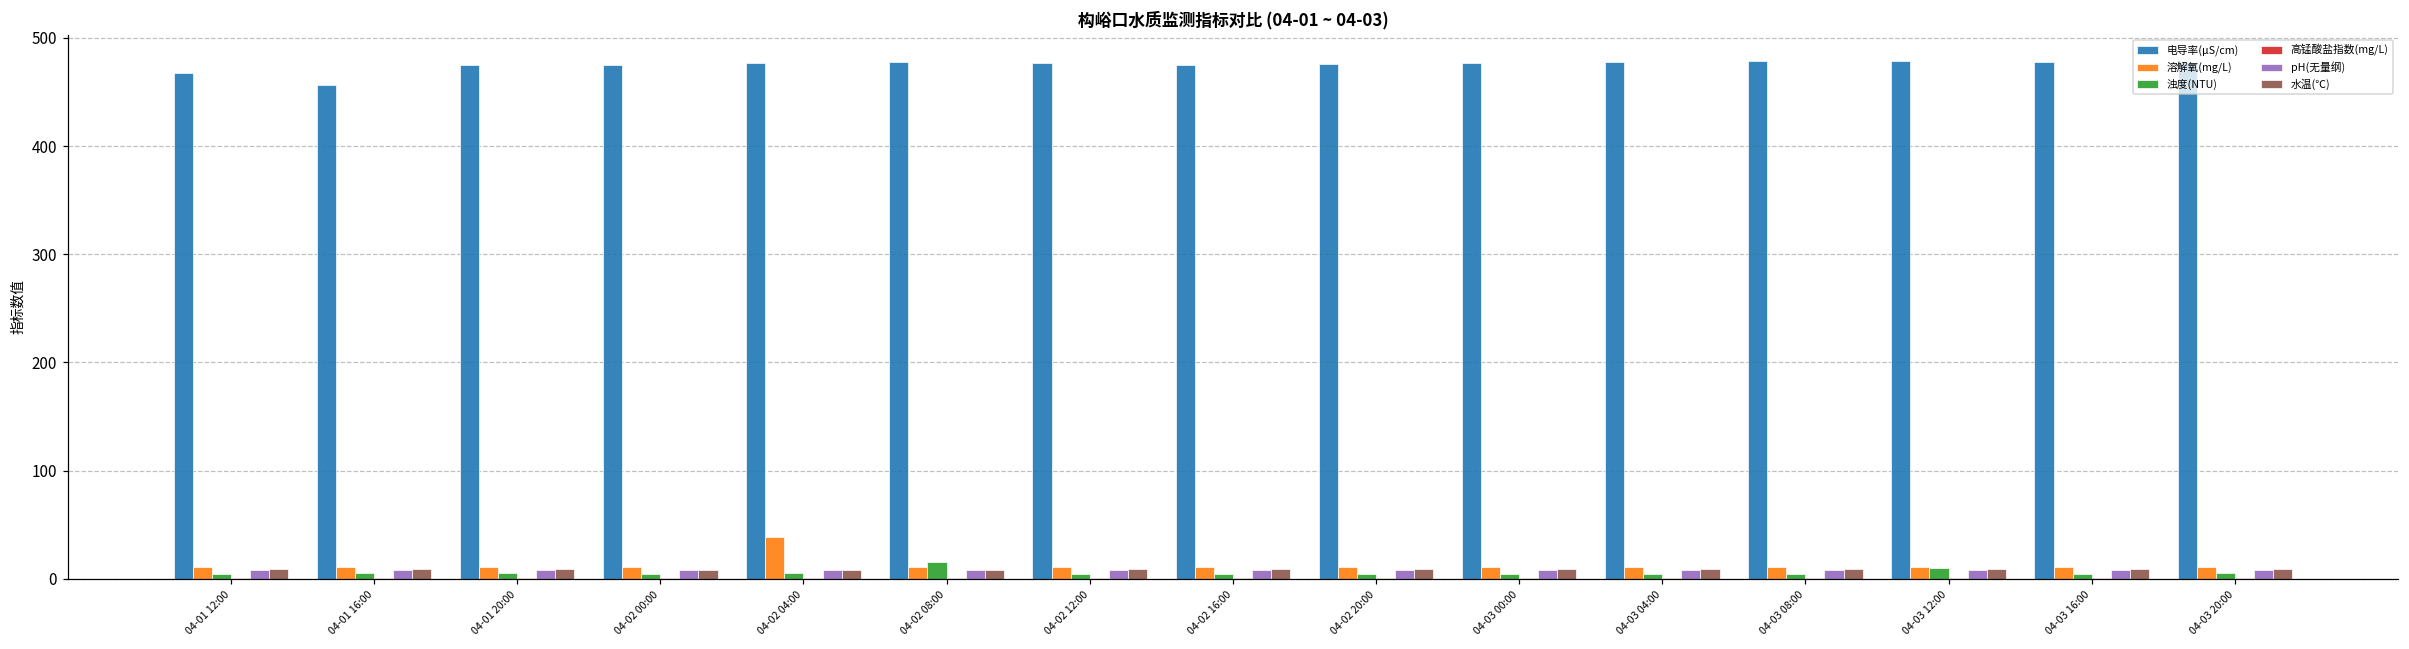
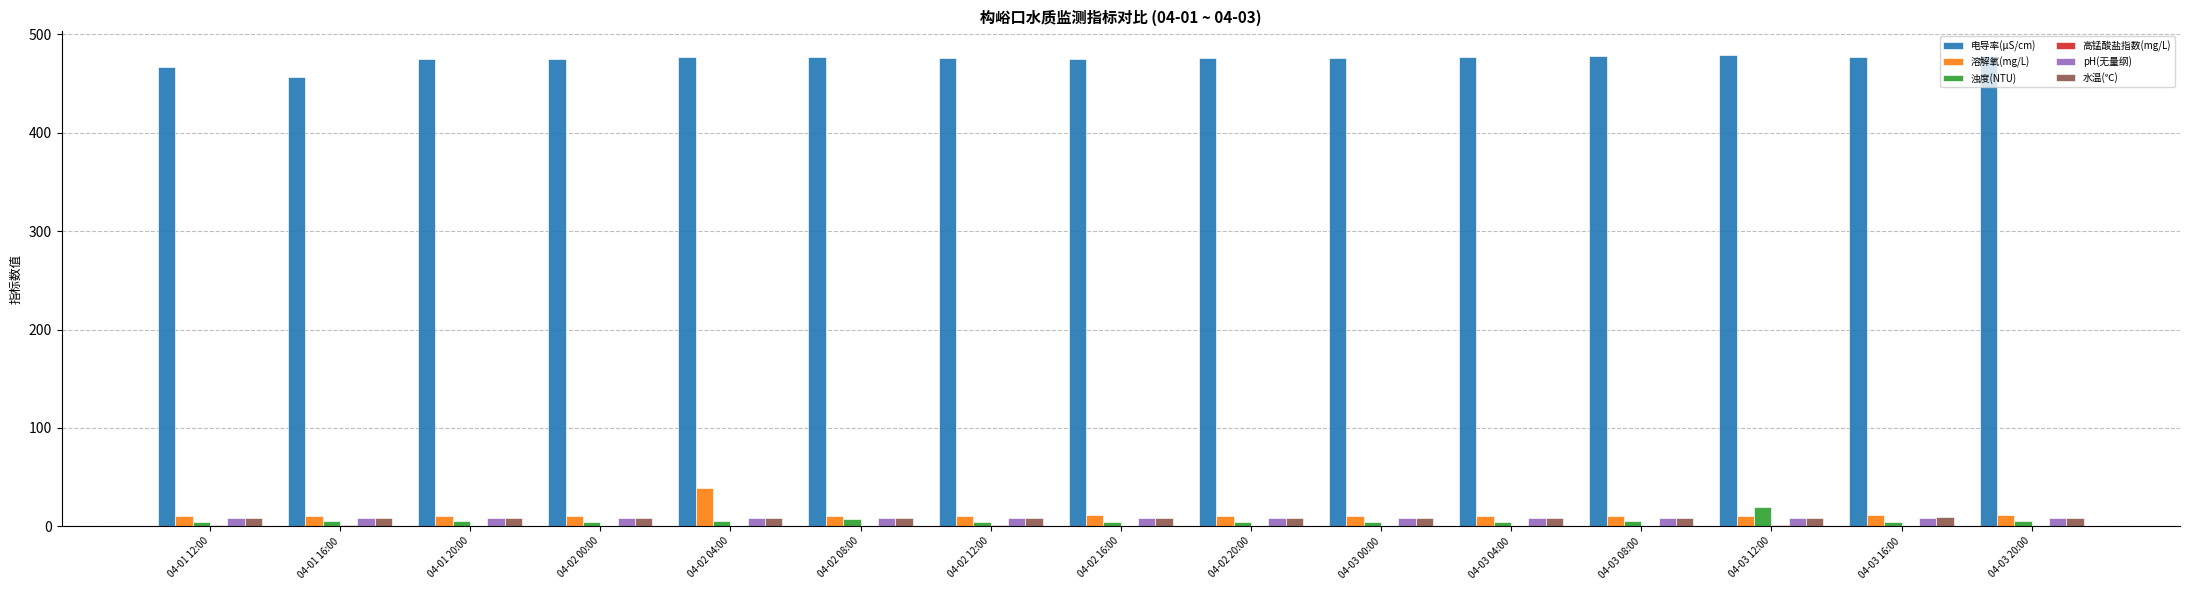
浊度(NTU), 04-02 08:00: 20 -> 10
浊度(NTU), 04-03 12:00: 10 -> 20
